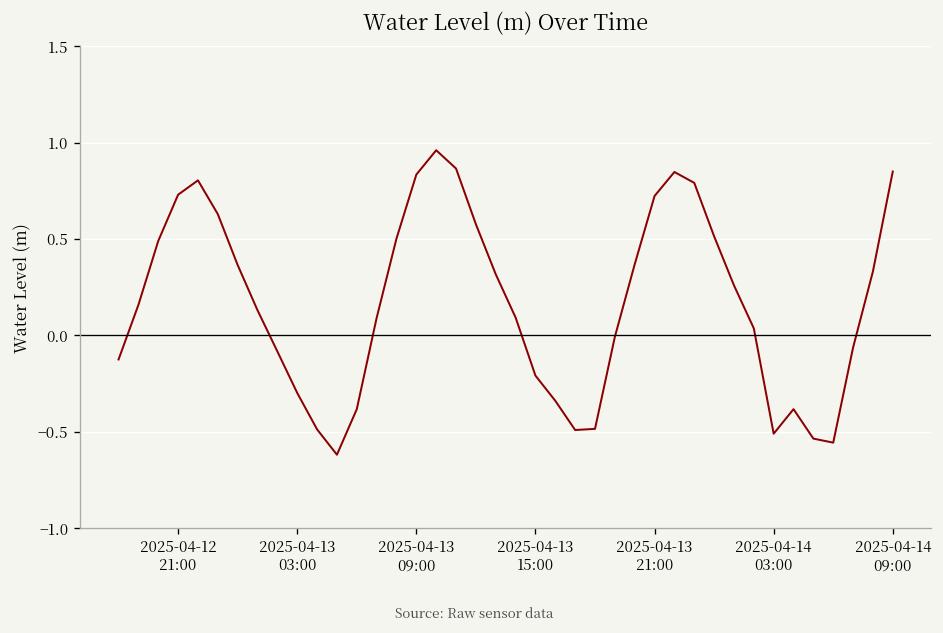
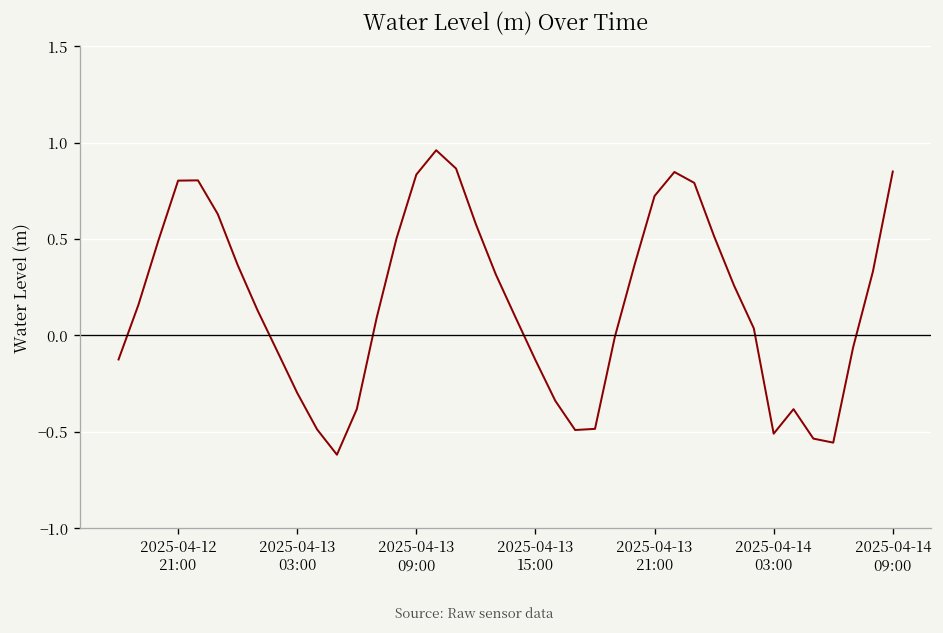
2025-04-12 21:00: 0.73 -> 0.80
2025-04-13 15:00: -0.21 -> -0.13
